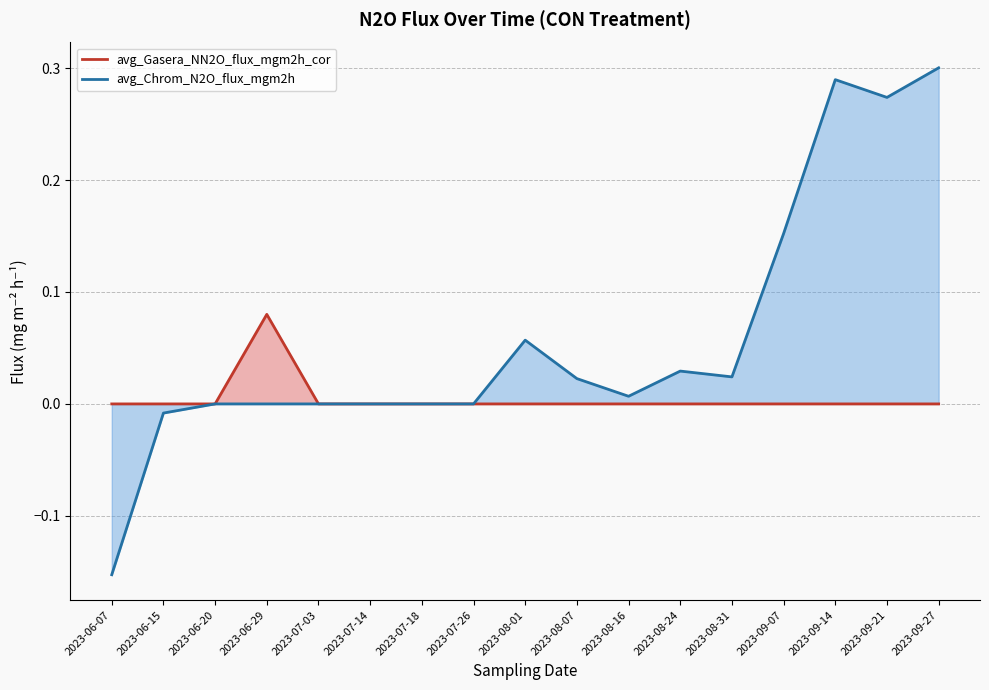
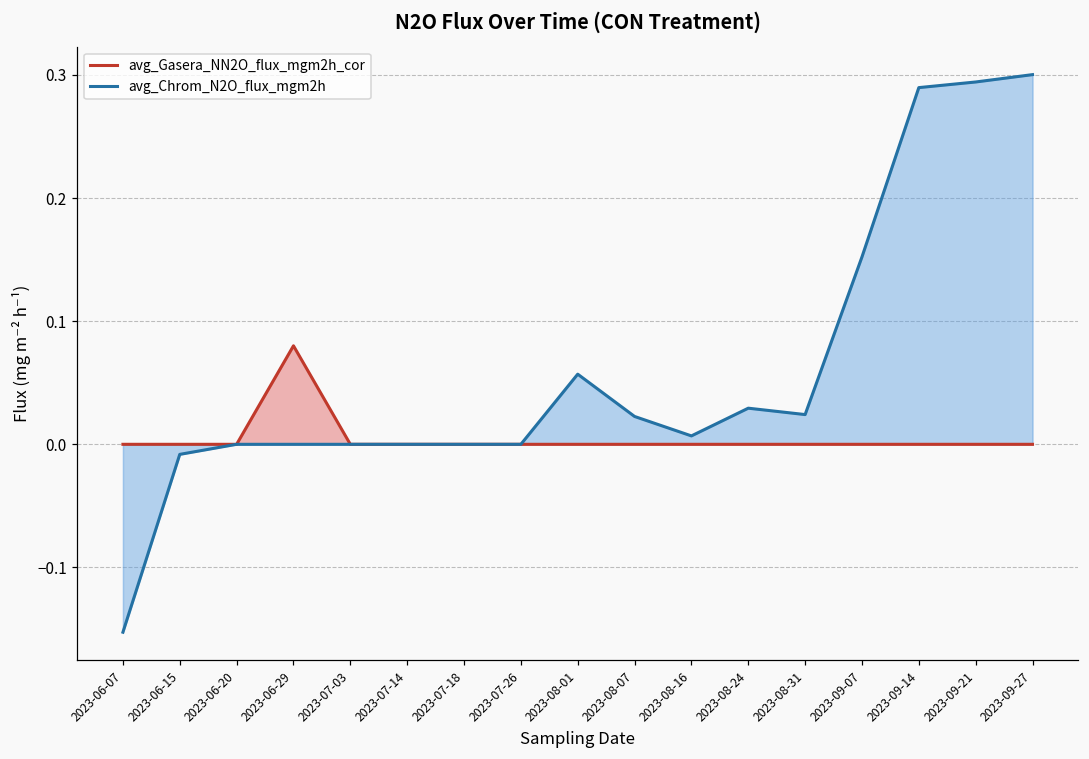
avg_Chrom_N2O_flux_mgm2h, 2023-09-21: 0.274 -> 0.294
